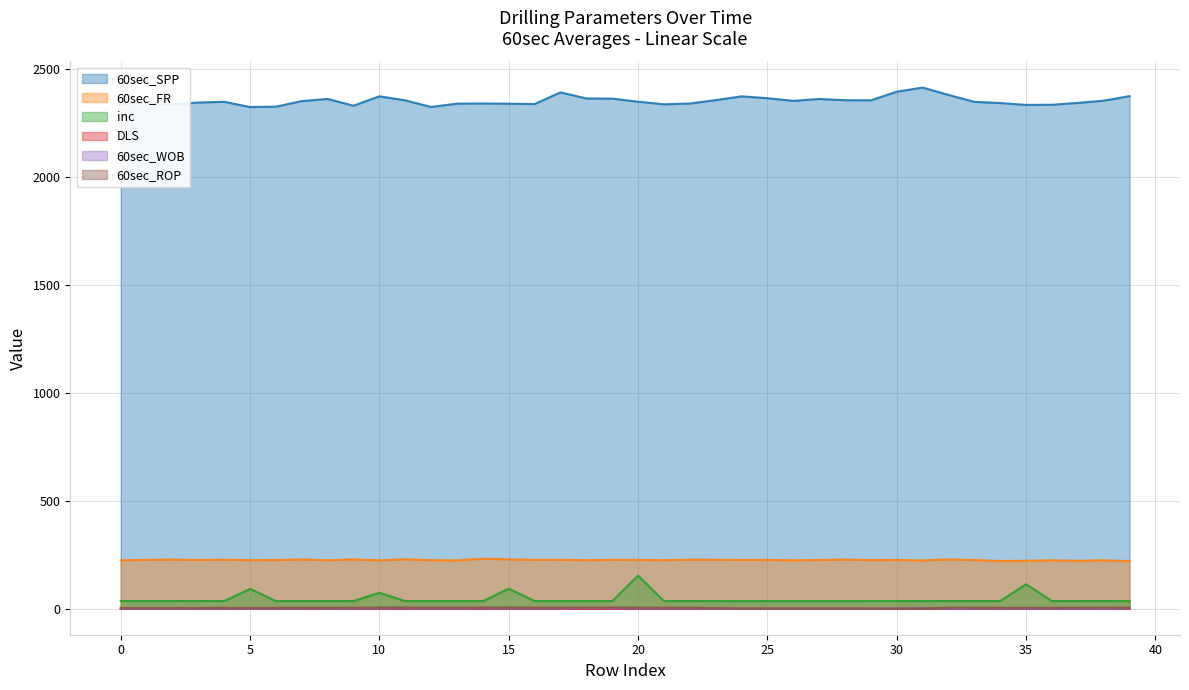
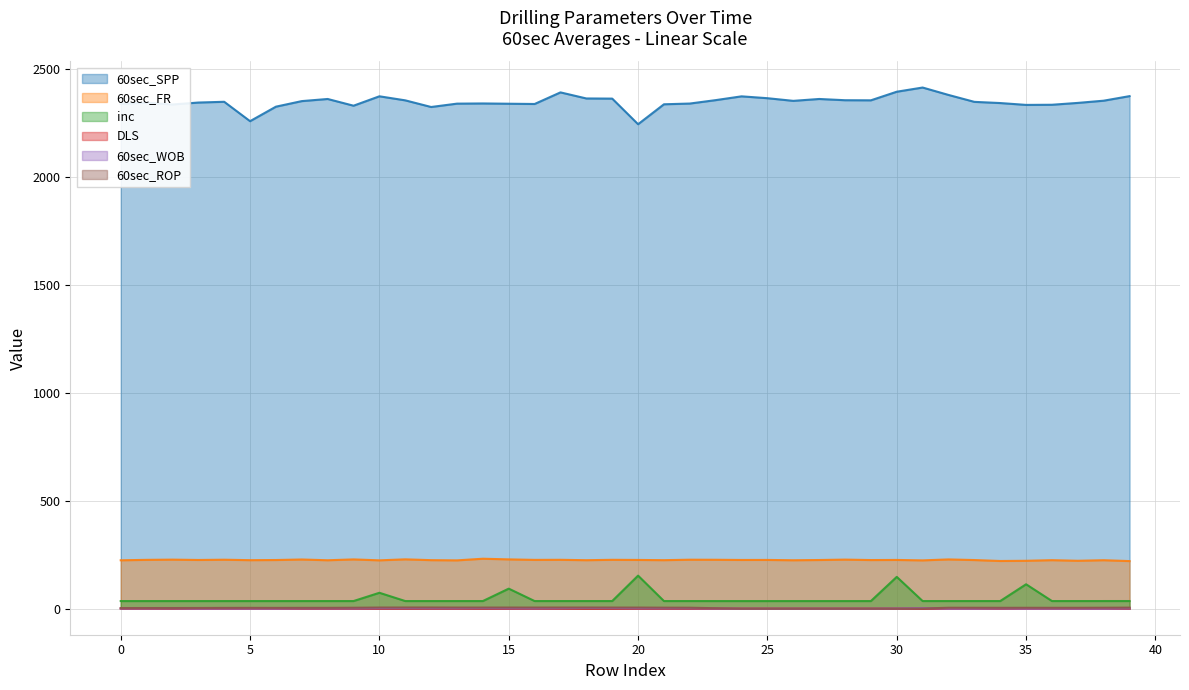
60sec_SPP, 5: 2320 -> 2260
inc, 5: 90 -> 40
60sec_SPP, 20: 2350 -> 2240
inc, 30: 40 -> 150
